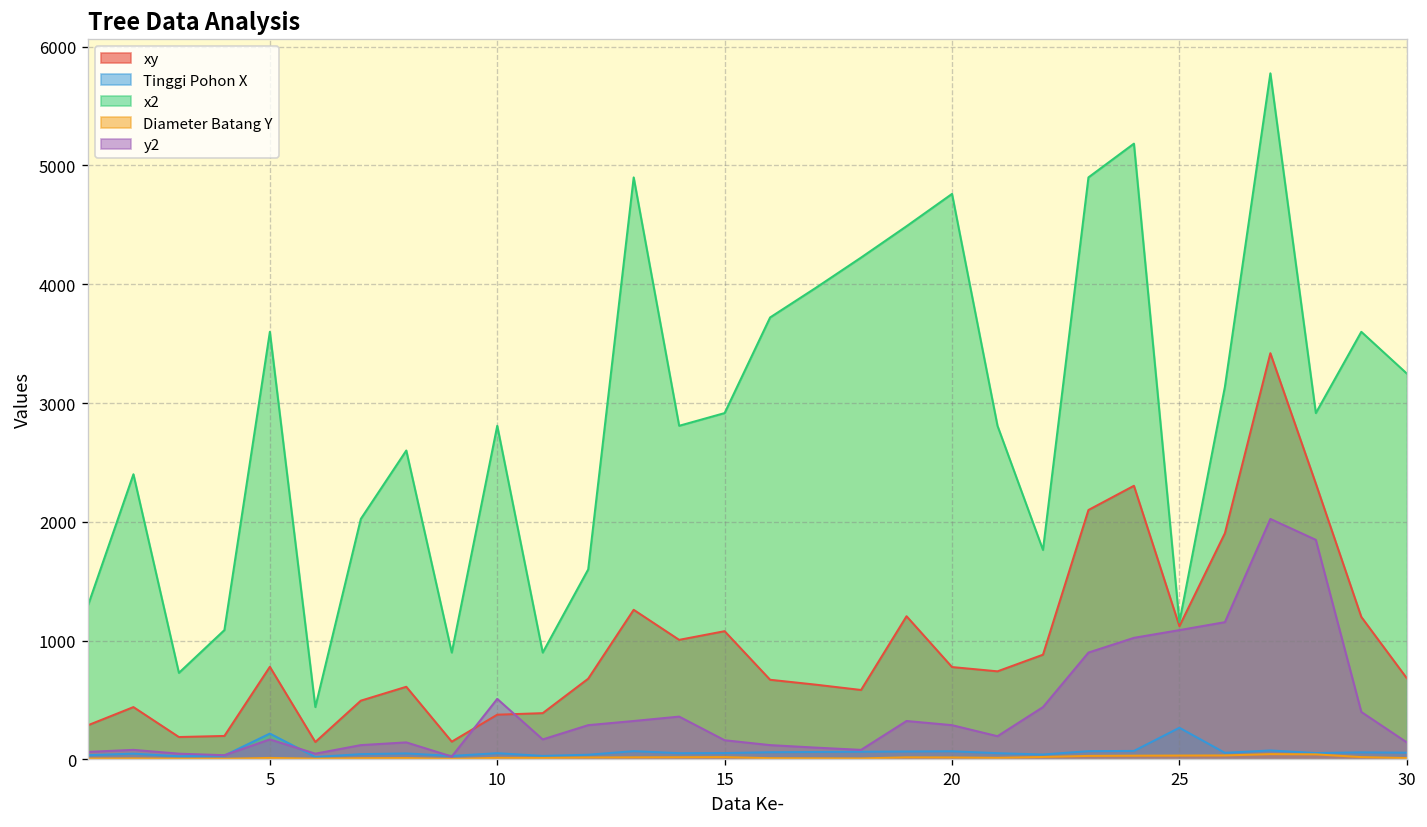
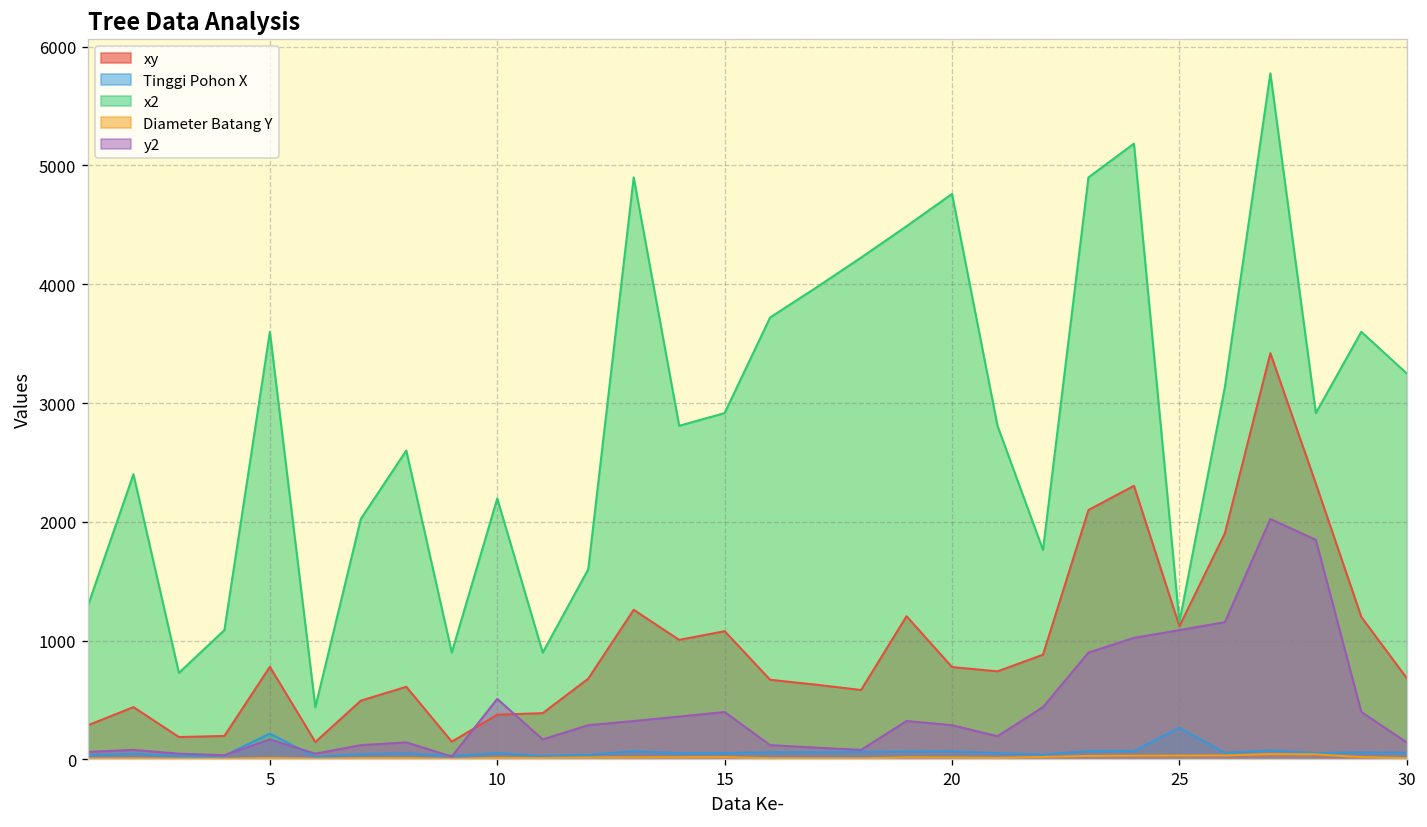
x2, 10: 2800 -> 2200
y2, 15: 200 -> 400
